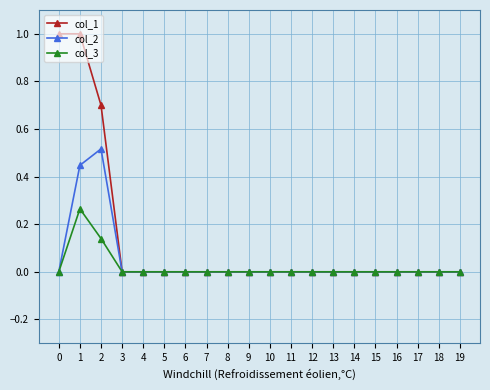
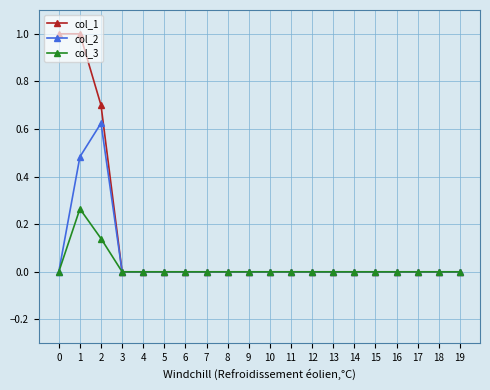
col_2, 1: 0.45 -> 0.48
col_2, 2: 0.52 -> 0.62
